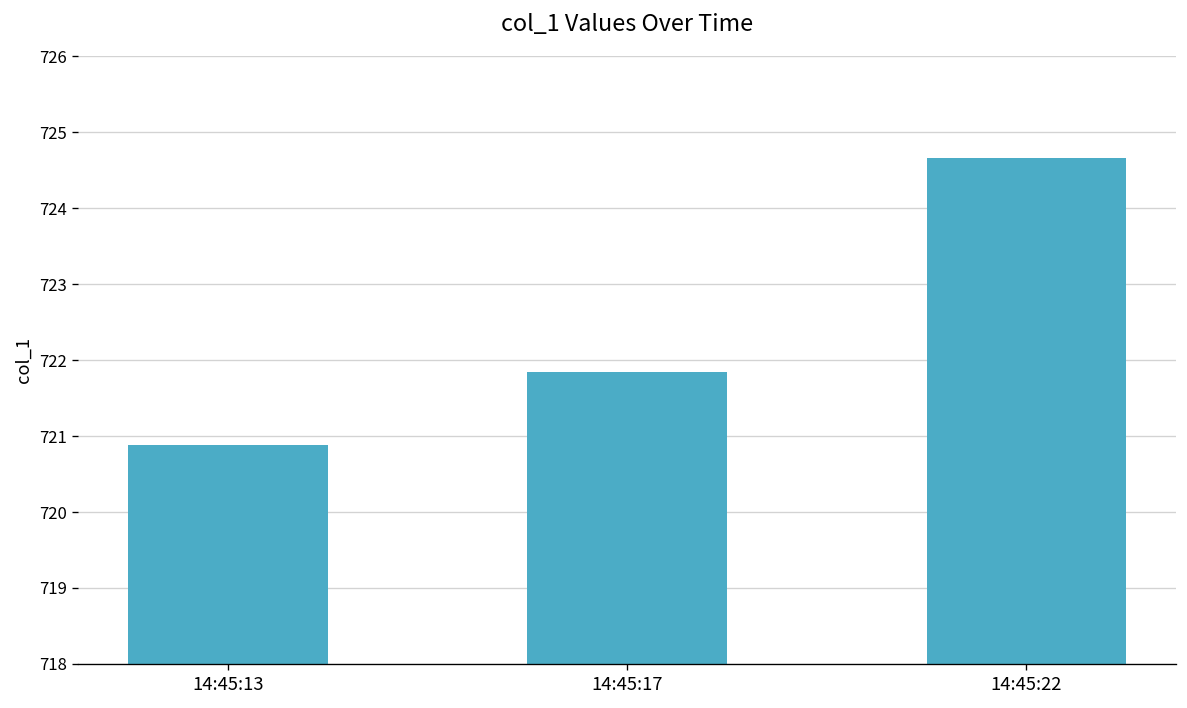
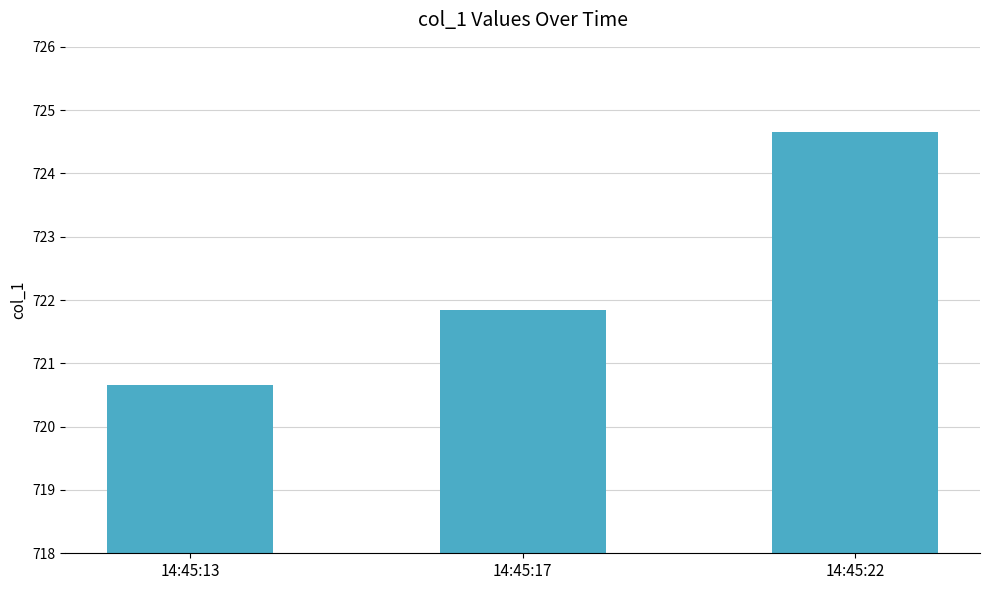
14:45:13: 720.9 -> 720.7
